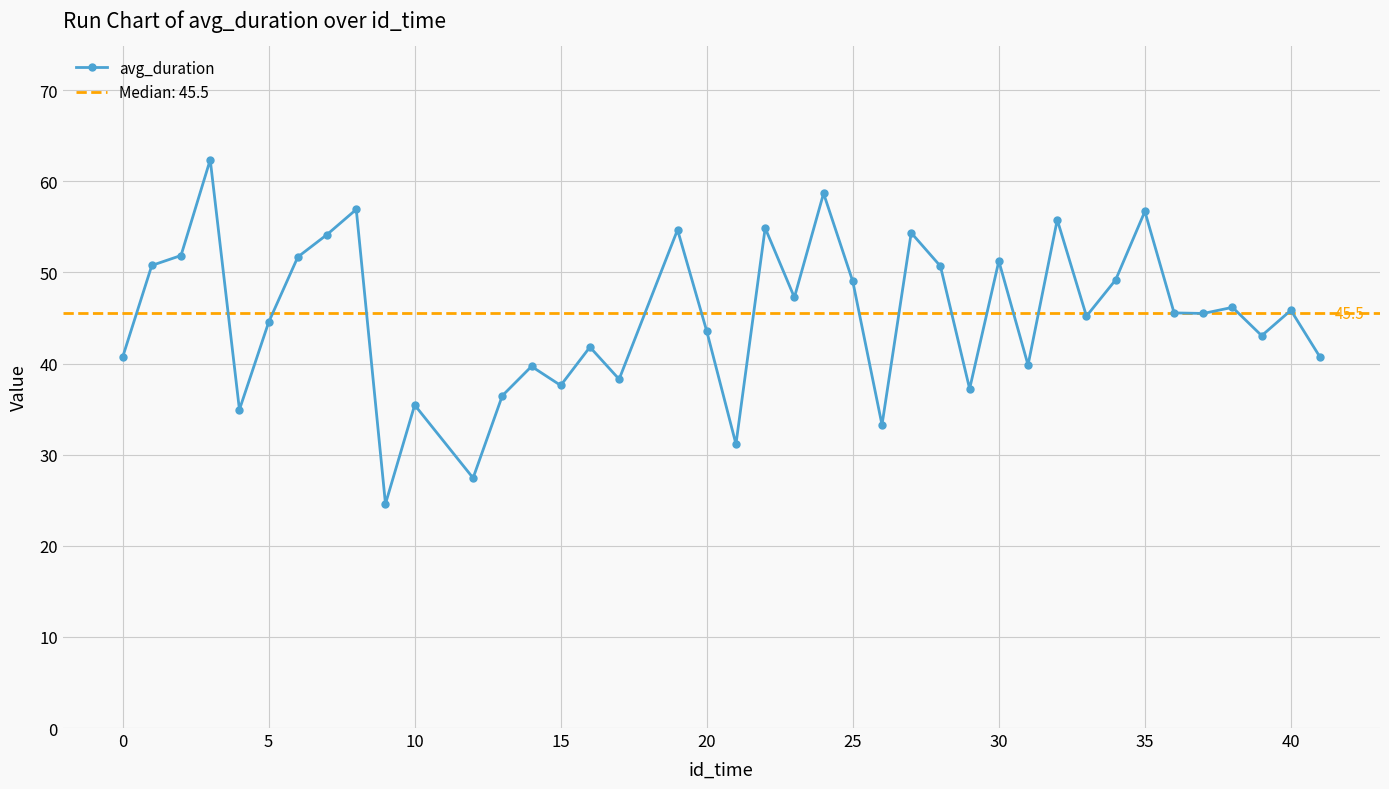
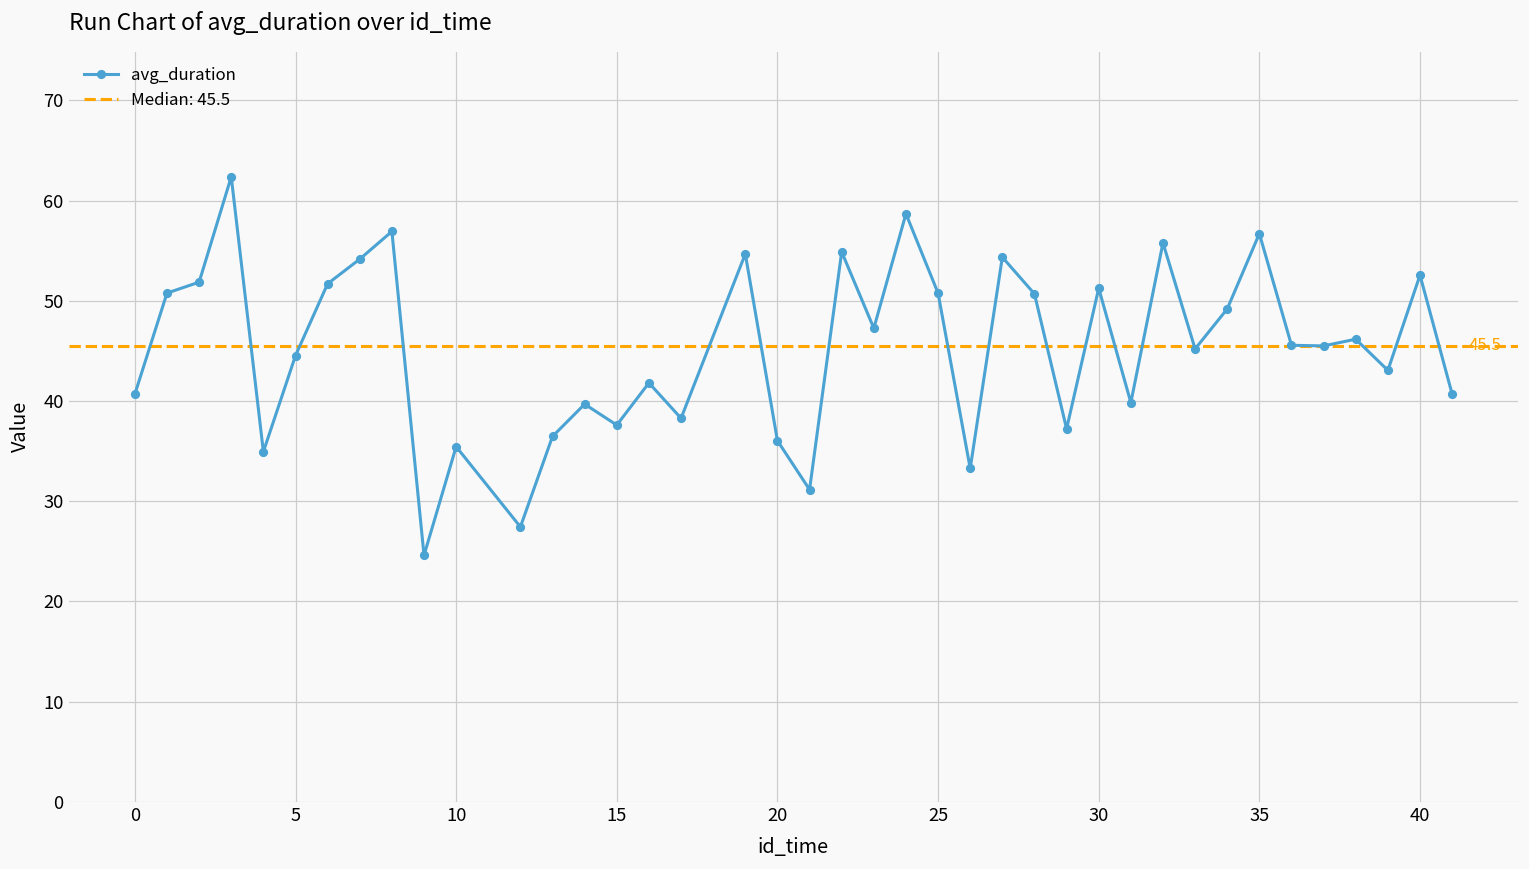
20: 44 -> 36
25: 49 -> 51
40: 46 -> 53
